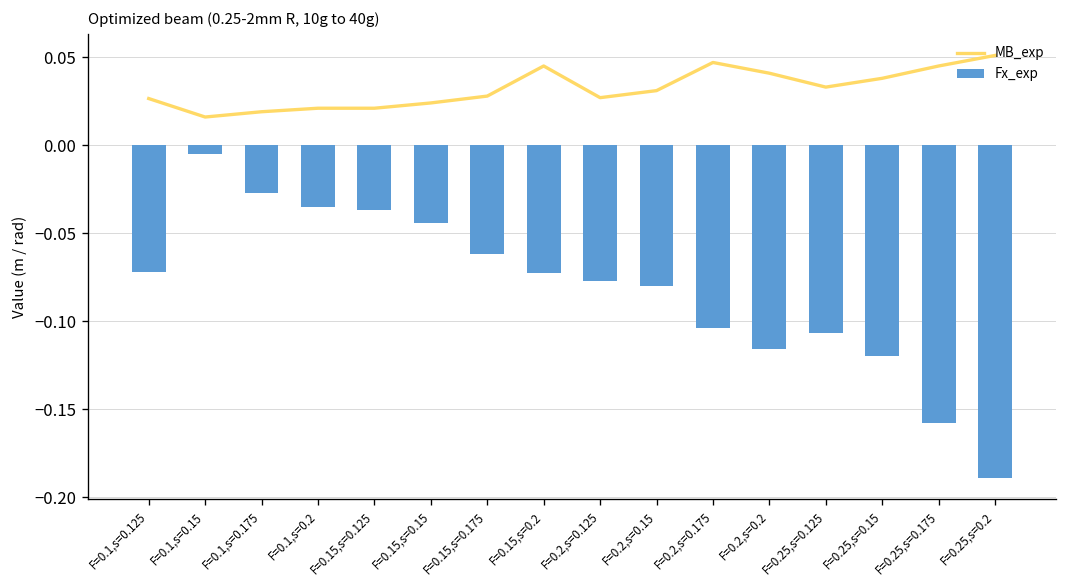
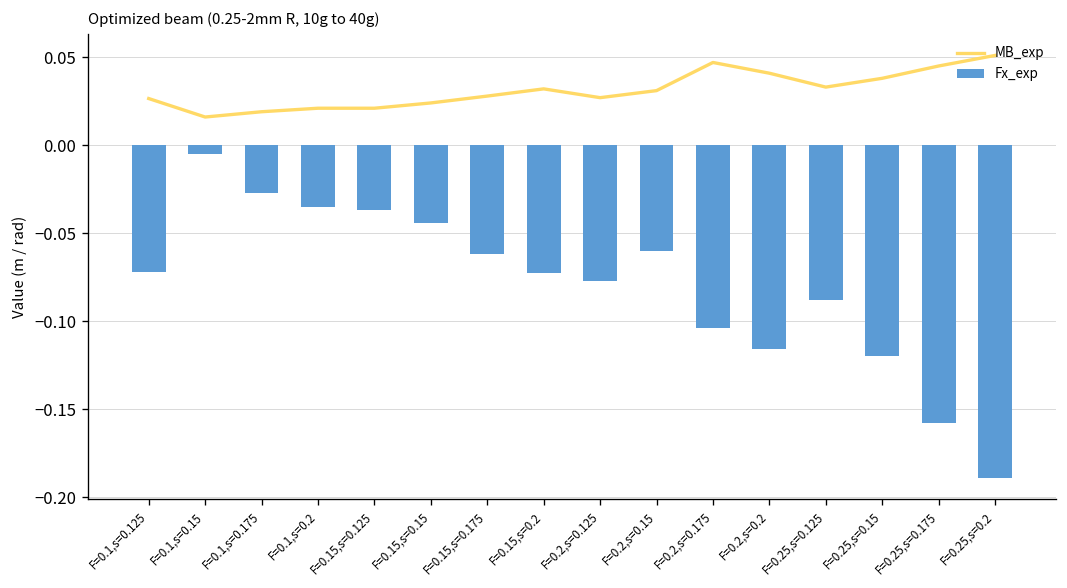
MB_exp, F=0.15,s=0.2: 0.045 -> 0.032
Fx_exp, F=0.2,s=0.15: -0.08 -> -0.06
Fx_exp, F=0.25,s=0.125: -0.107 -> -0.088
